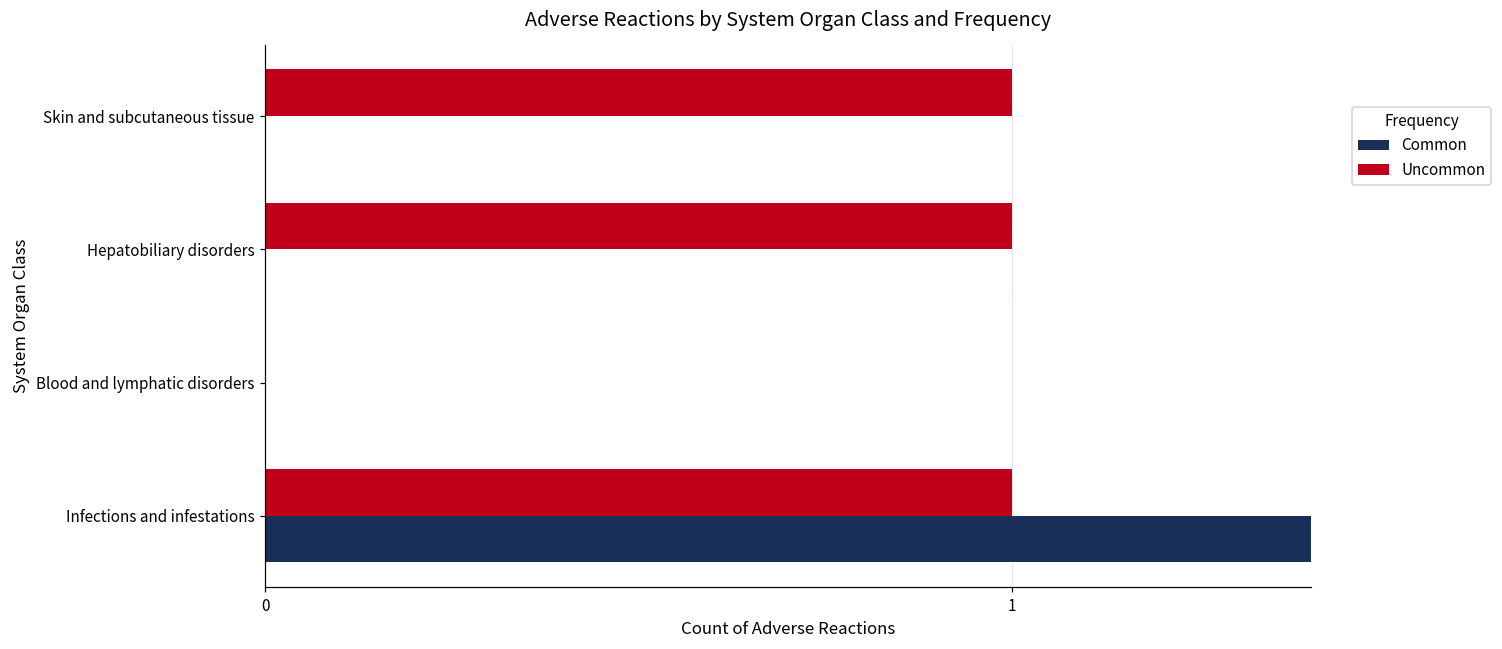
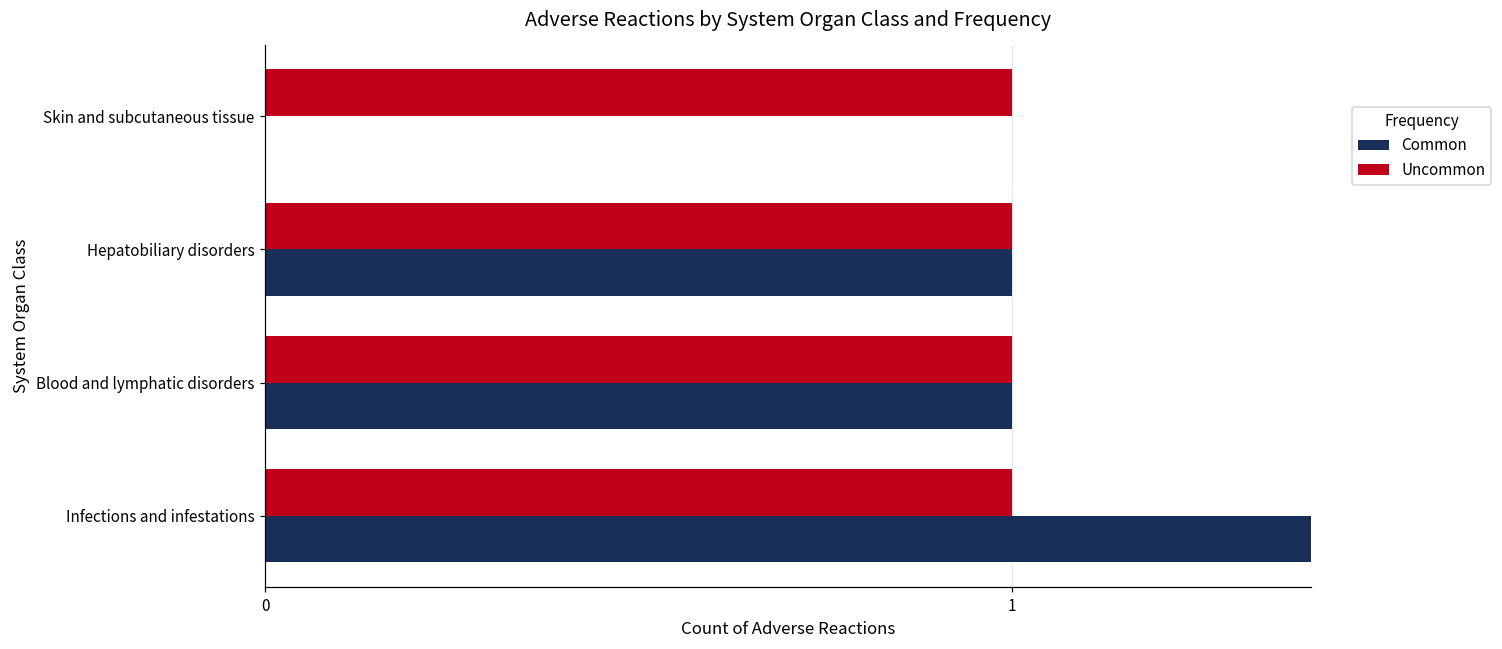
Common, Hepatobiliary disorders: 0 -> 1
Uncommon, Blood and lymphatic disorders: 0 -> 1
Common, Blood and lymphatic disorders: 0 -> 1
